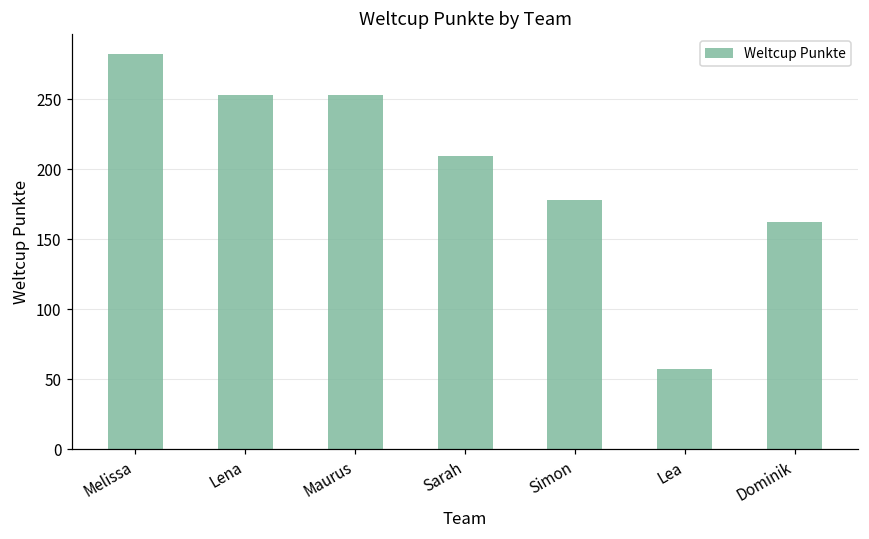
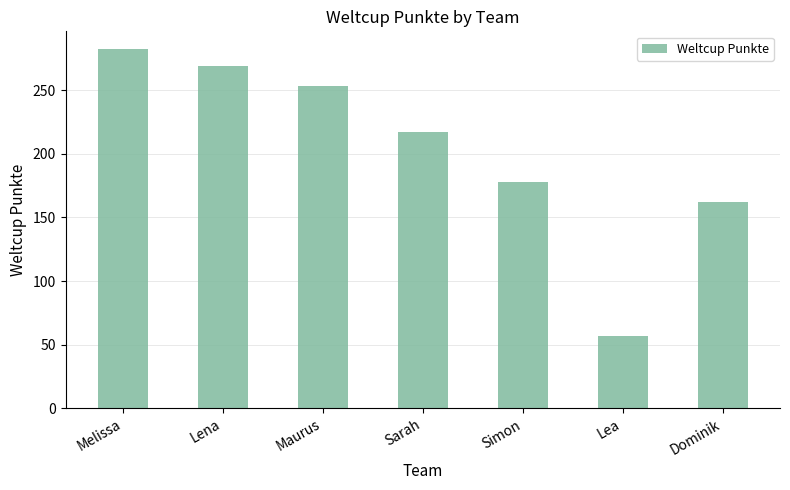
Lena: 253 -> 269
Sarah: 209 -> 217
